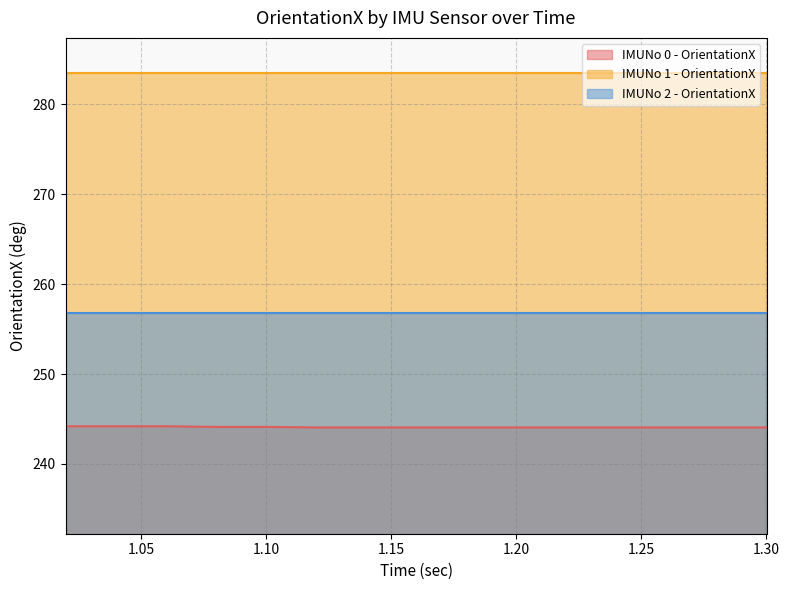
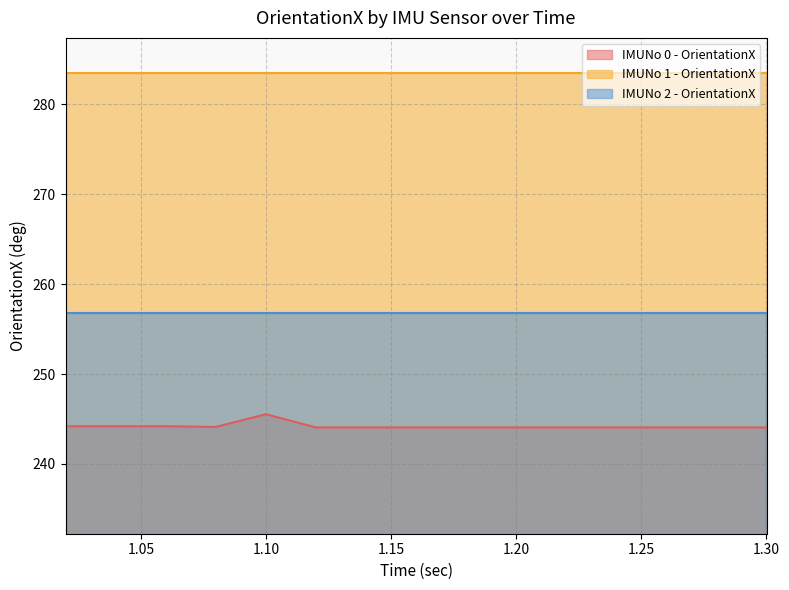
IMUNo 0 - OrientationX, 1.10: 244 -> 246
